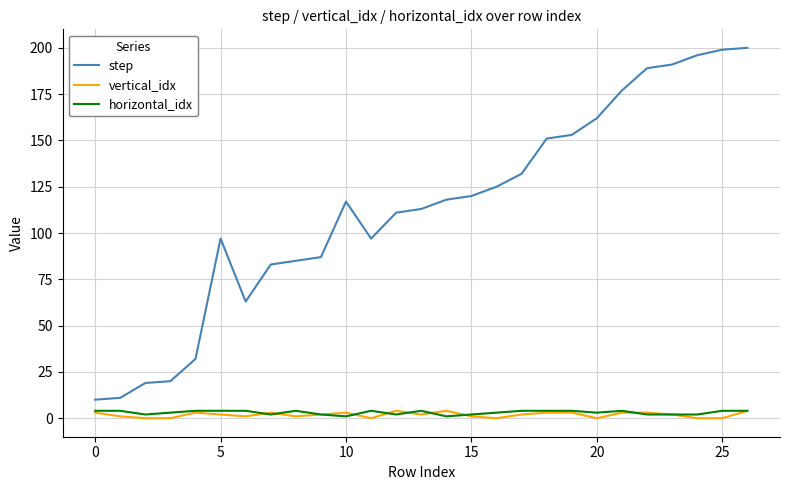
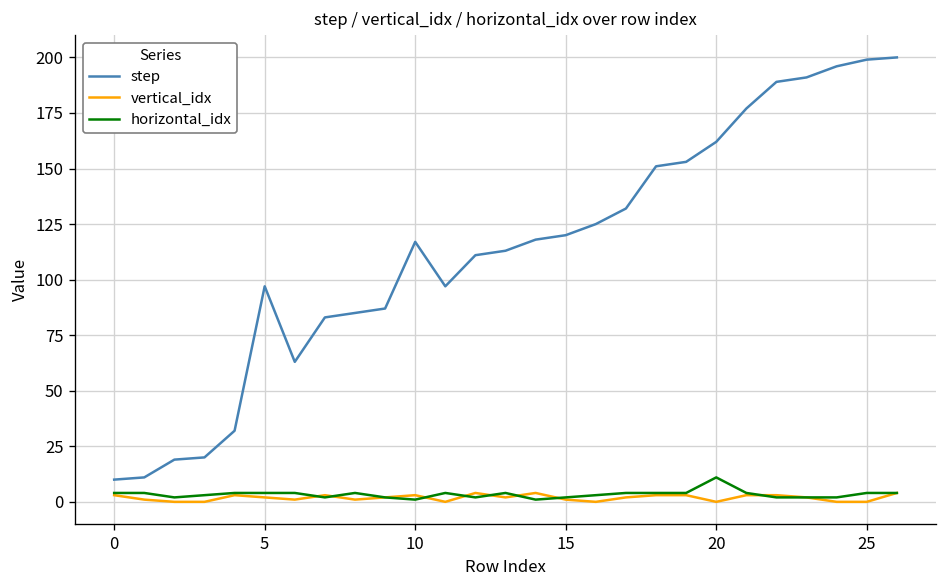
horizontal_idx, 20: 3 -> 11
